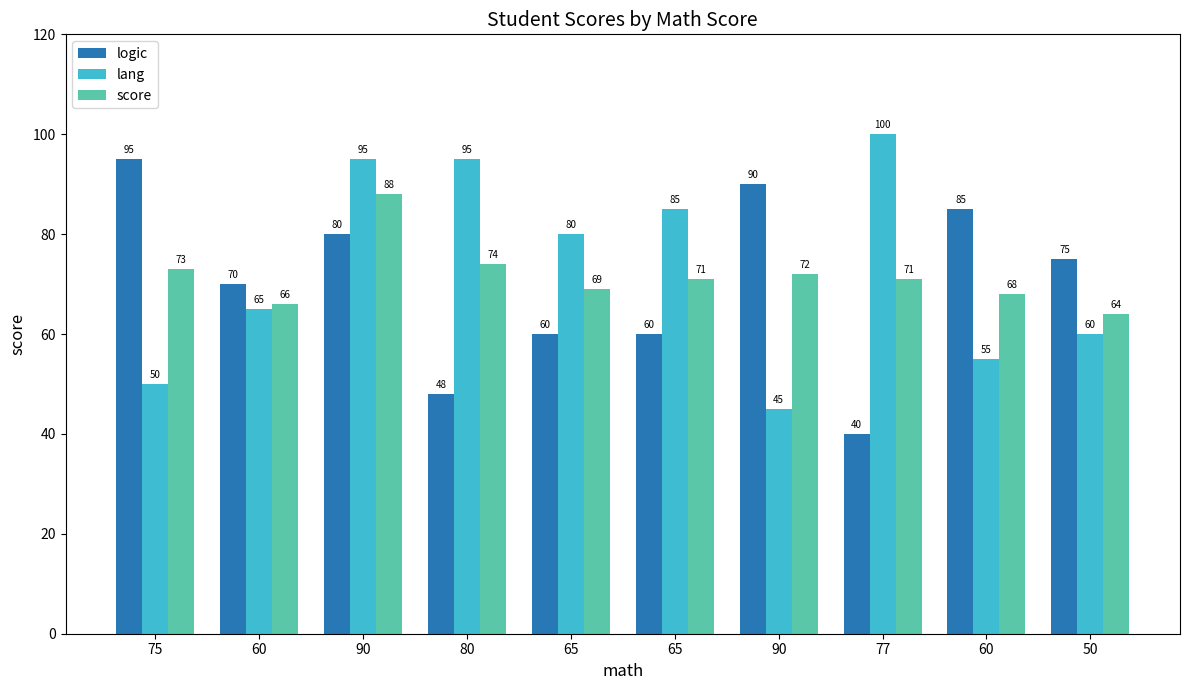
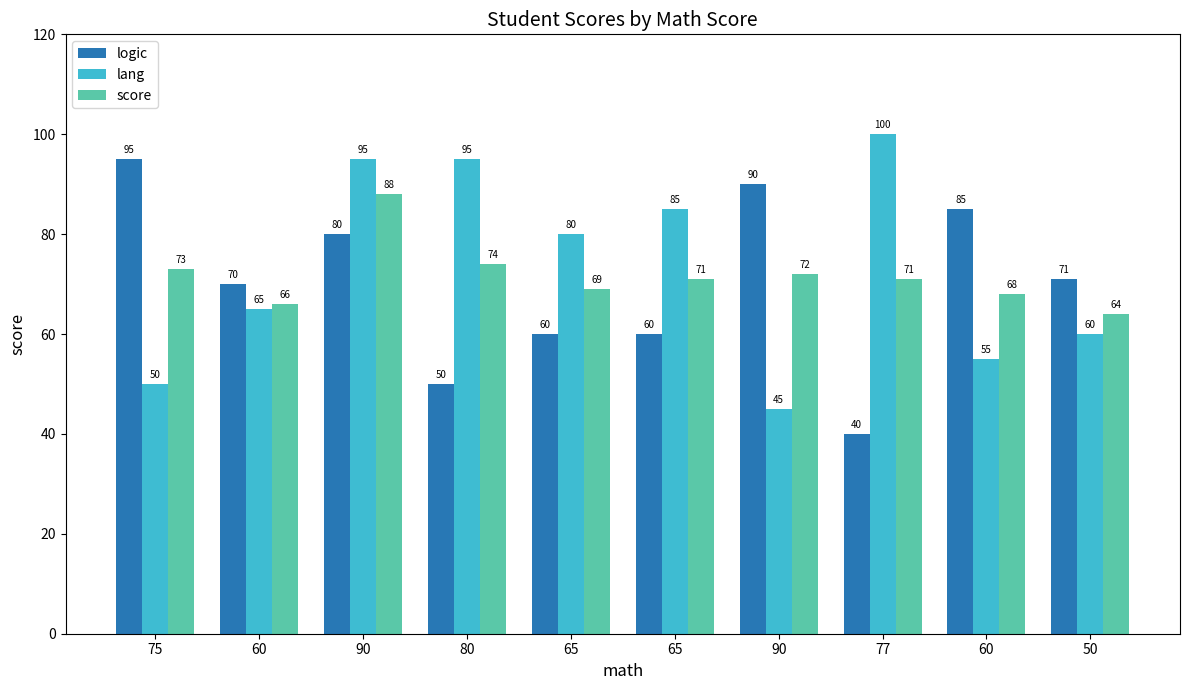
logic, 80: 48 -> 50
logic, 50: 75 -> 71
